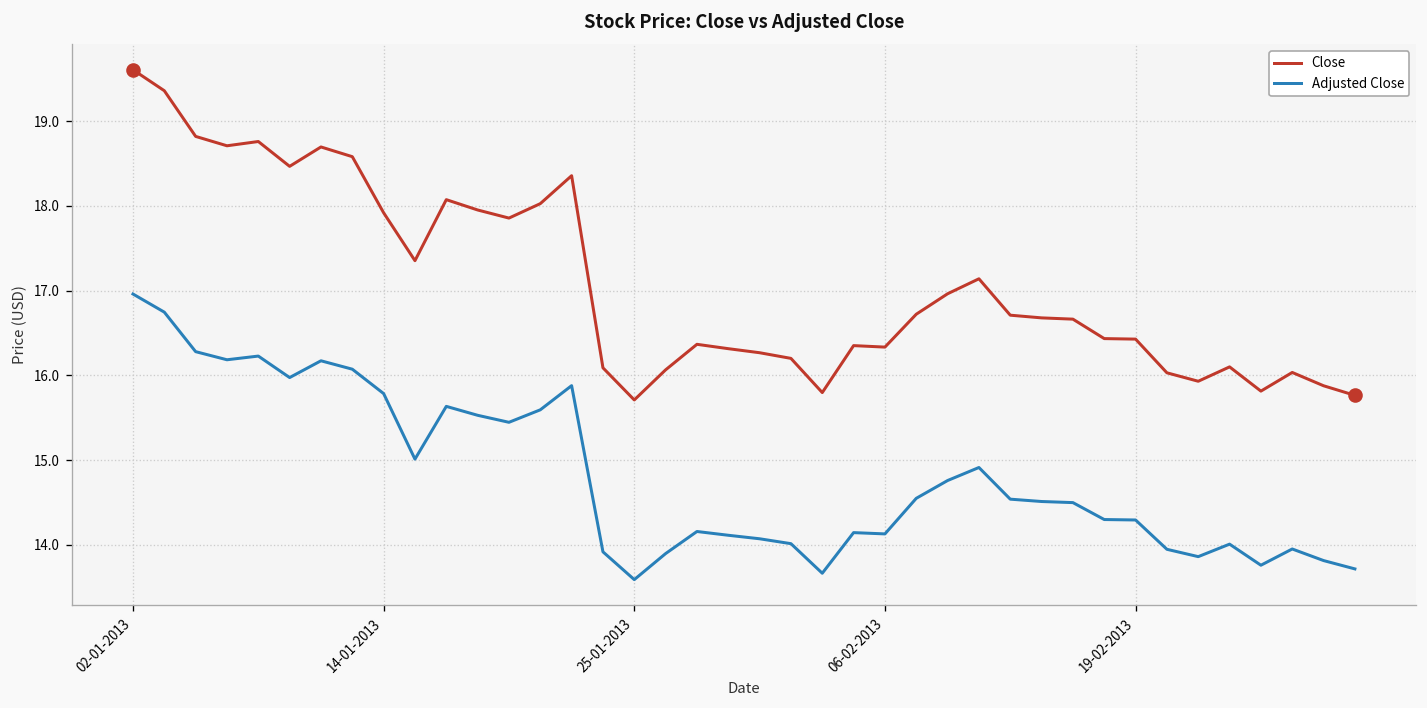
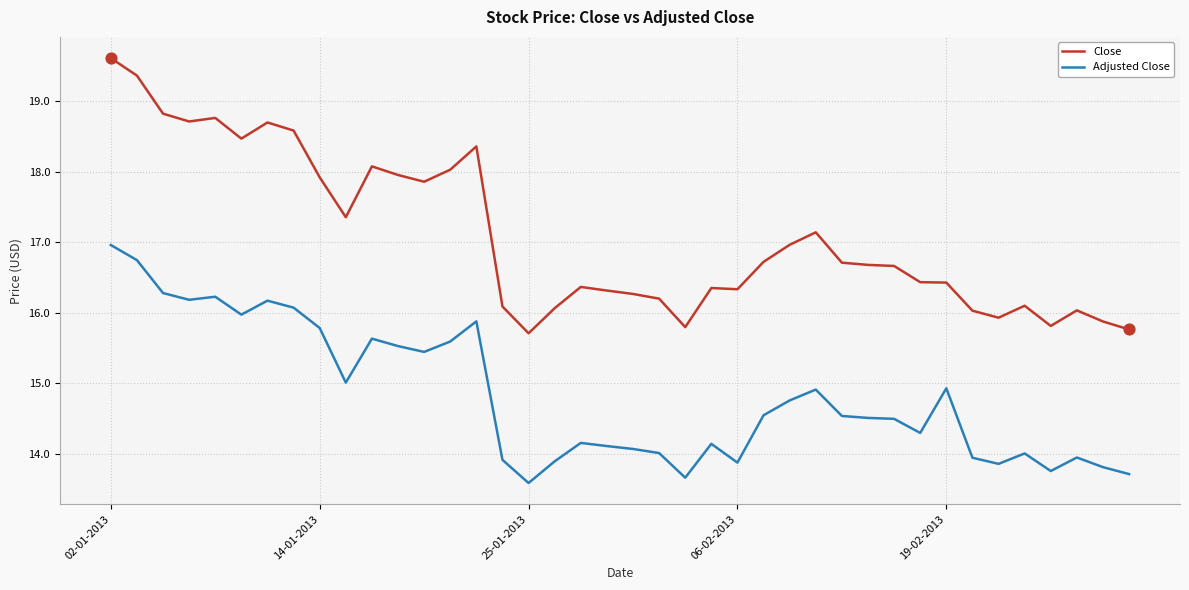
Adjusted Close, 06-02-2013: 14.1 -> 13.9
Adjusted Close, 19-02-2013: 14.3 -> 14.9
